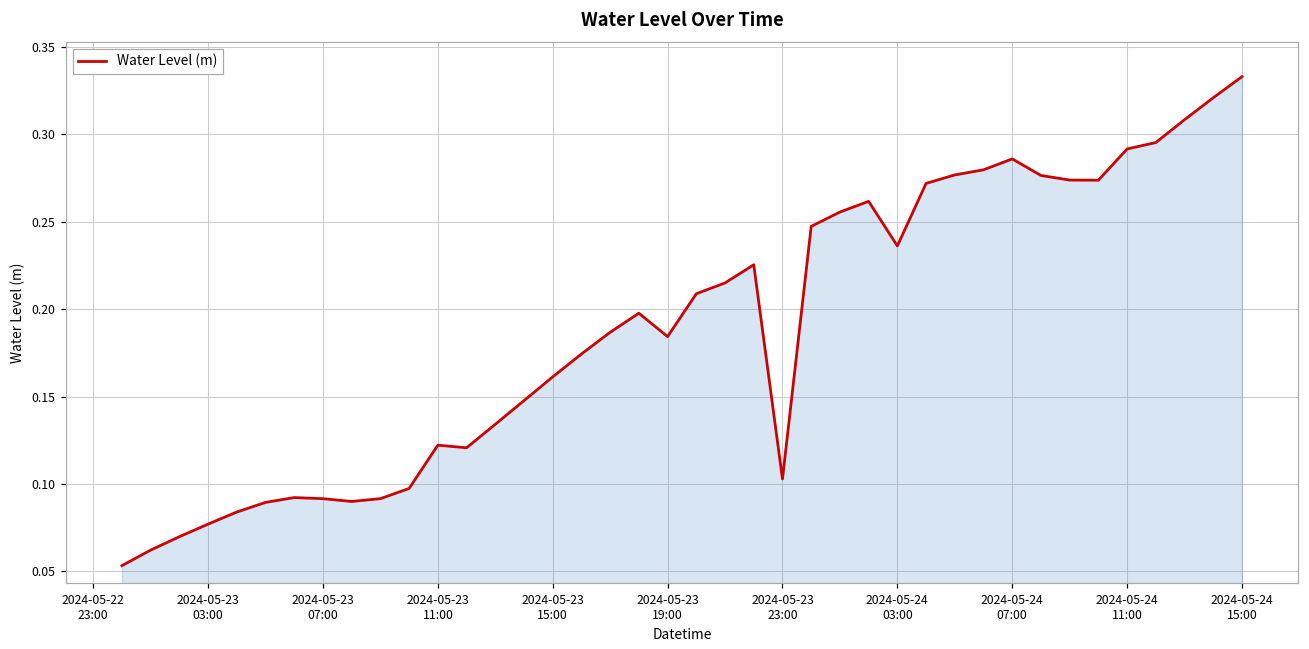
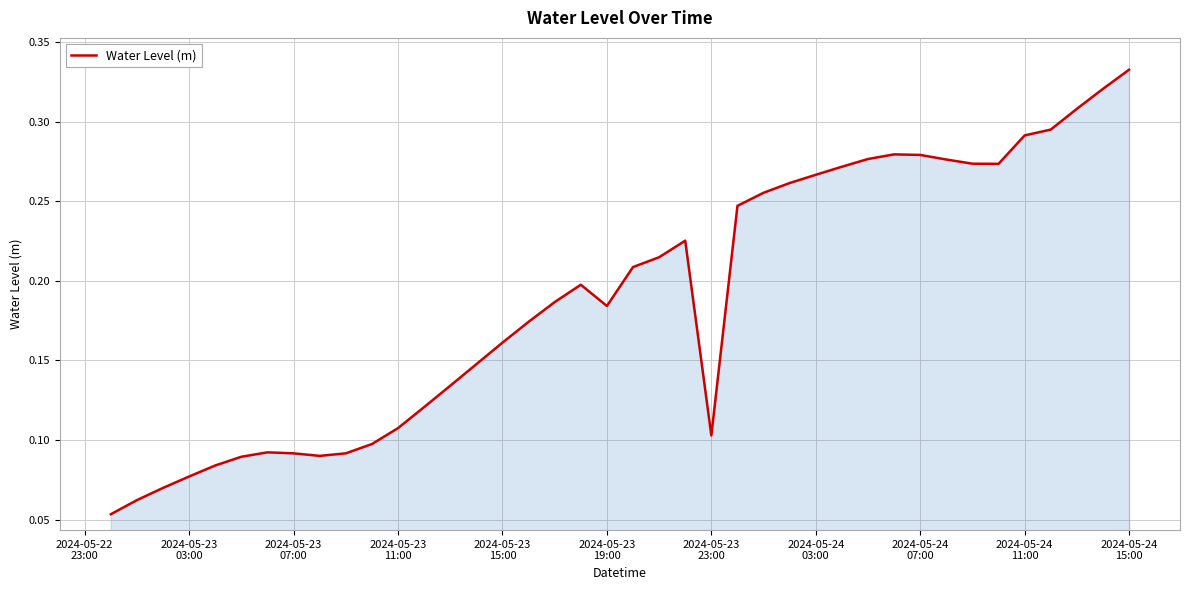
2024-05-23 11:00: 0.122 -> 0.107
2024-05-24 03:00: 0.236 -> 0.267
2024-05-24 07:00: 0.286 -> 0.279
